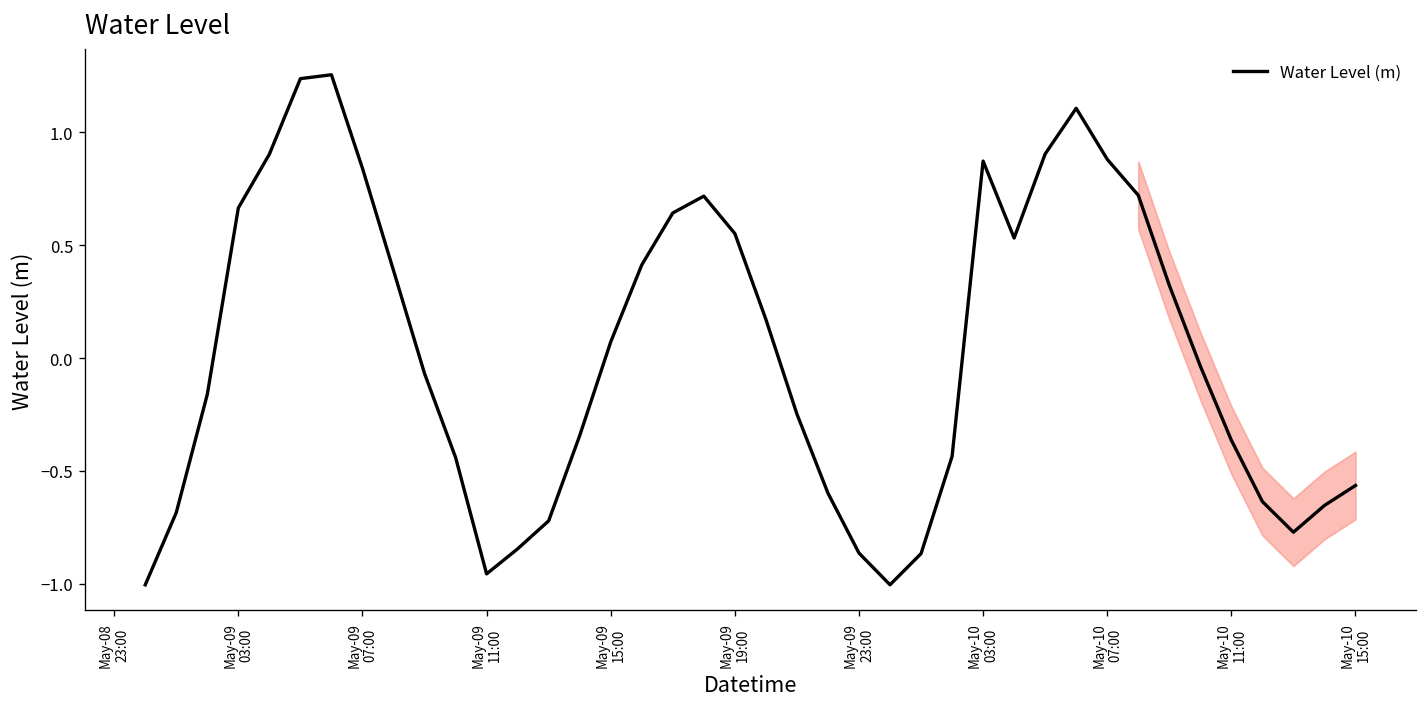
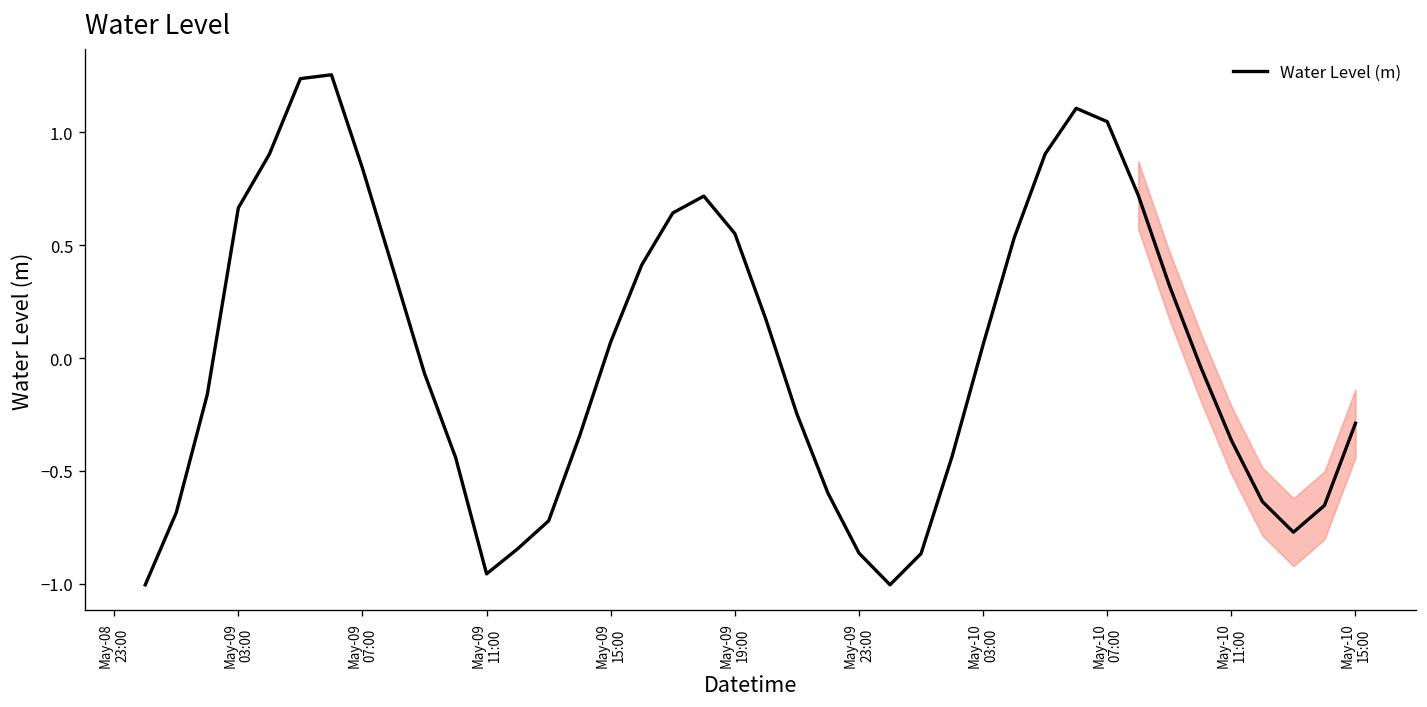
Water Level (m), May-10 03:00: 0.87 -> 0.06
Water Level (m), May-10 07:00: 0.88 -> 1.05
Water Level (m), May-10 15:00: -0.56 -> -0.29
